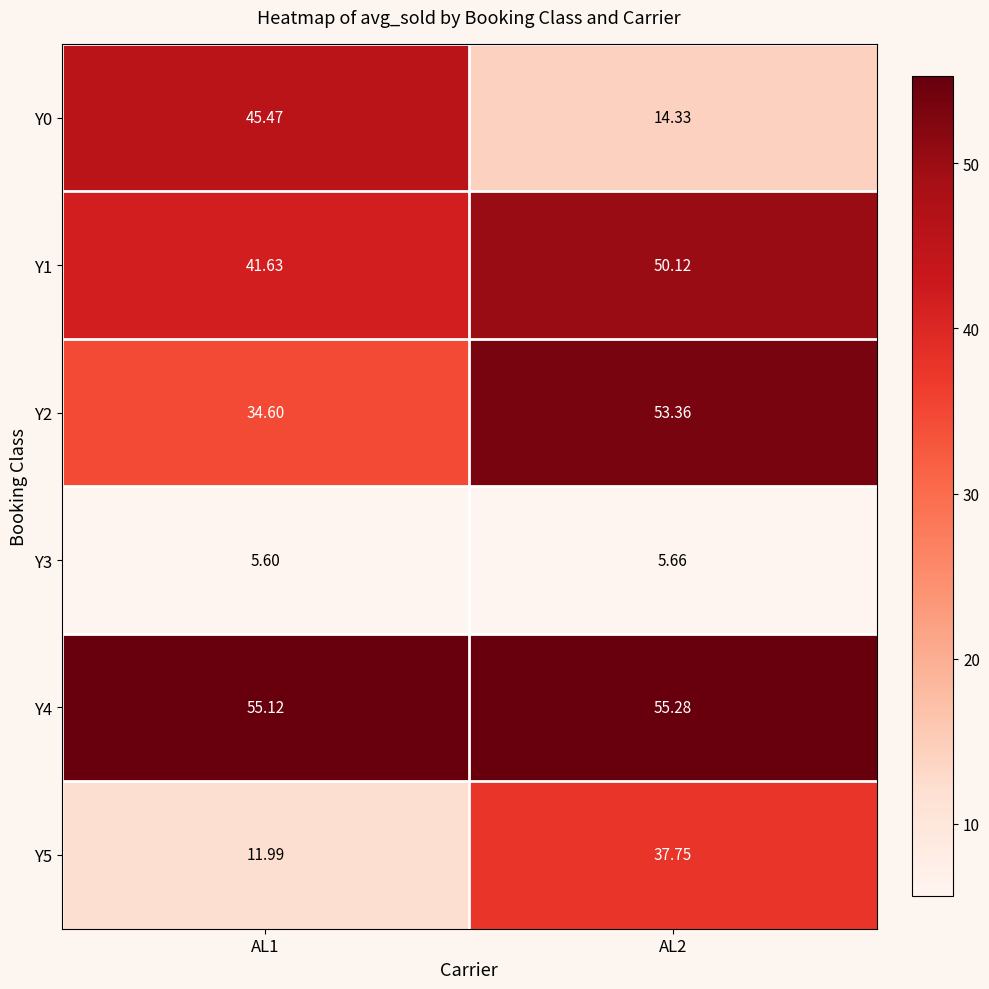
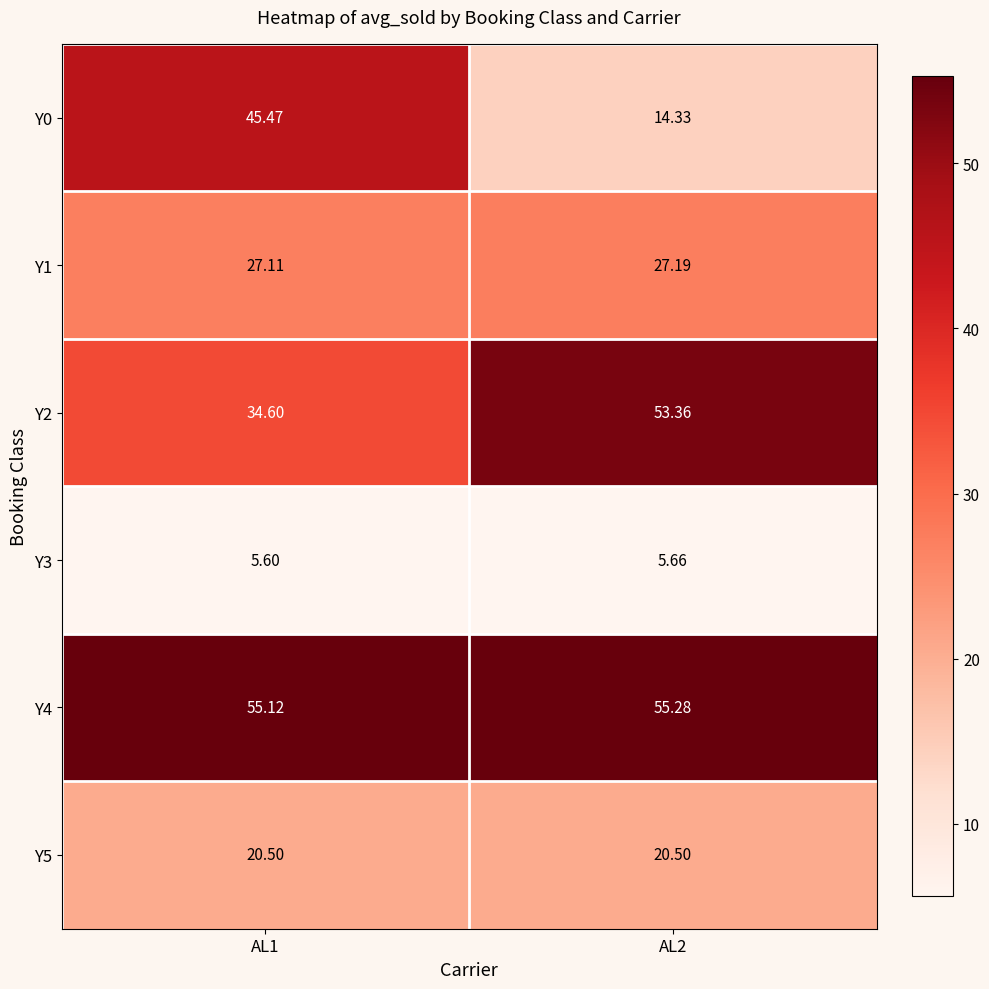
Y1, AL1: 41.63 -> 27.11
Y1, AL2: 50.12 -> 27.19
Y5, AL1: 11.99 -> 20.50
Y5, AL2: 37.75 -> 20.50
